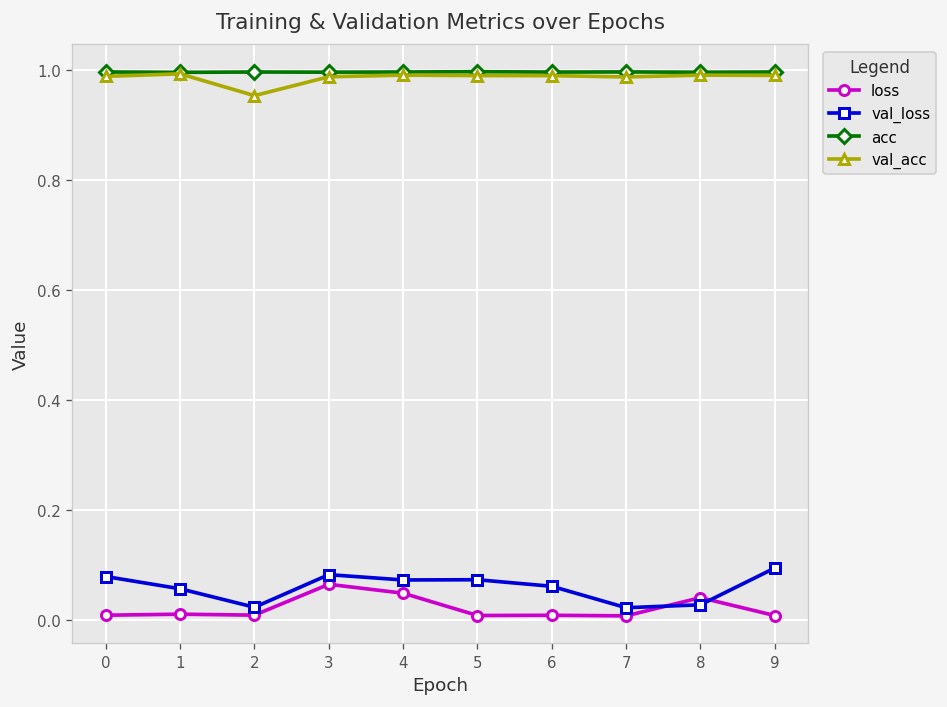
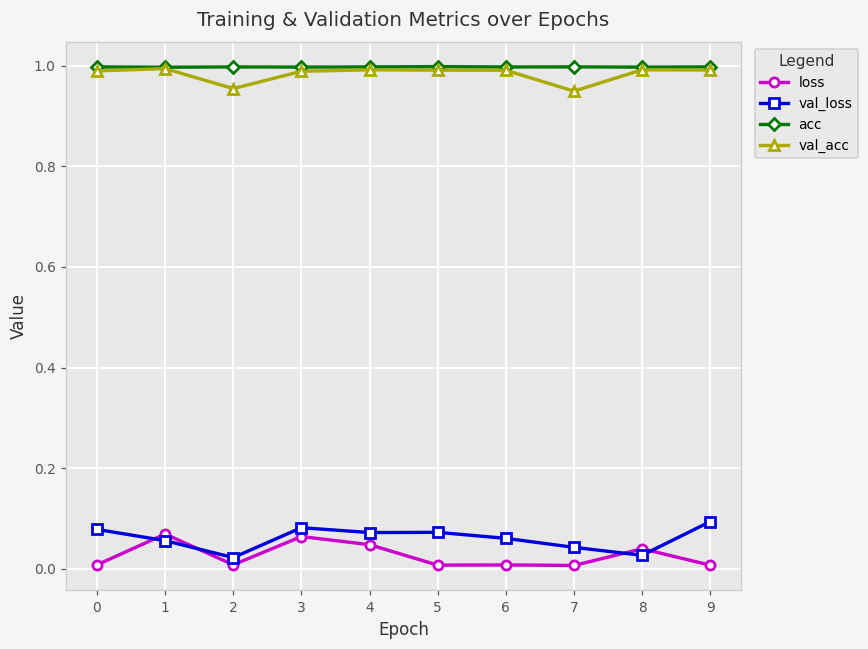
loss, 1: 0.01 -> 0.07
val_loss, 7: 0.02 -> 0.04
val_acc, 7: 0.99 -> 0.95
